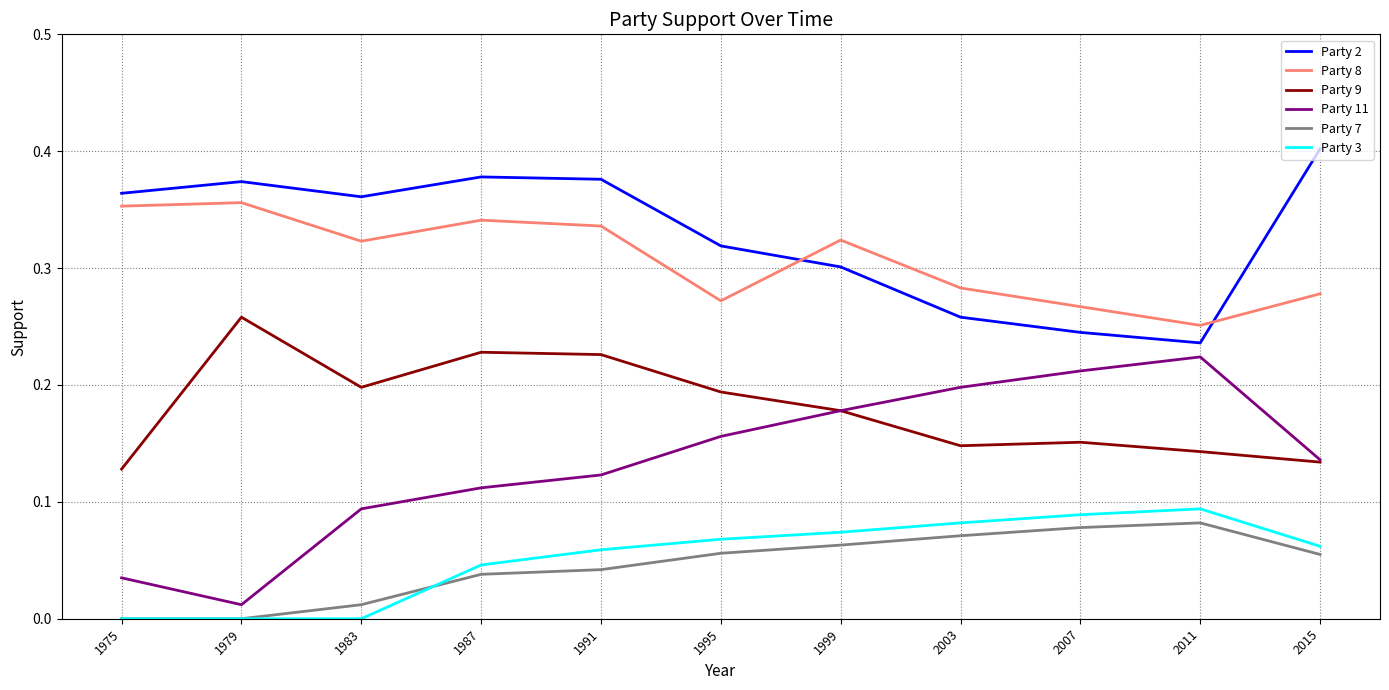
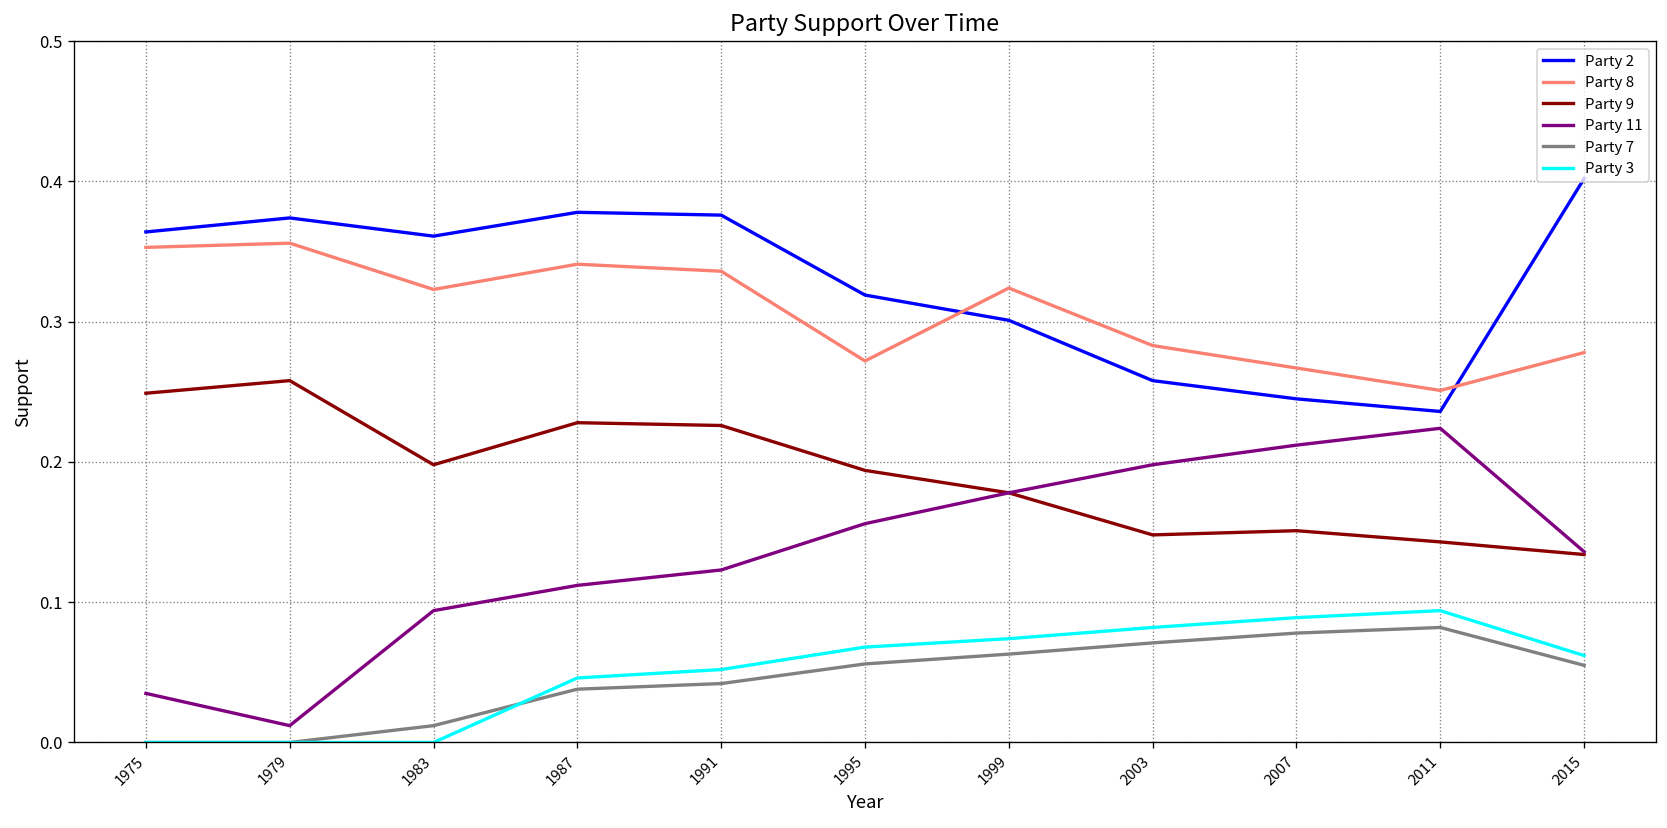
Party 9, 1975: 0.128 -> 0.249
Party 3, 1991: 0.059 -> 0.052
